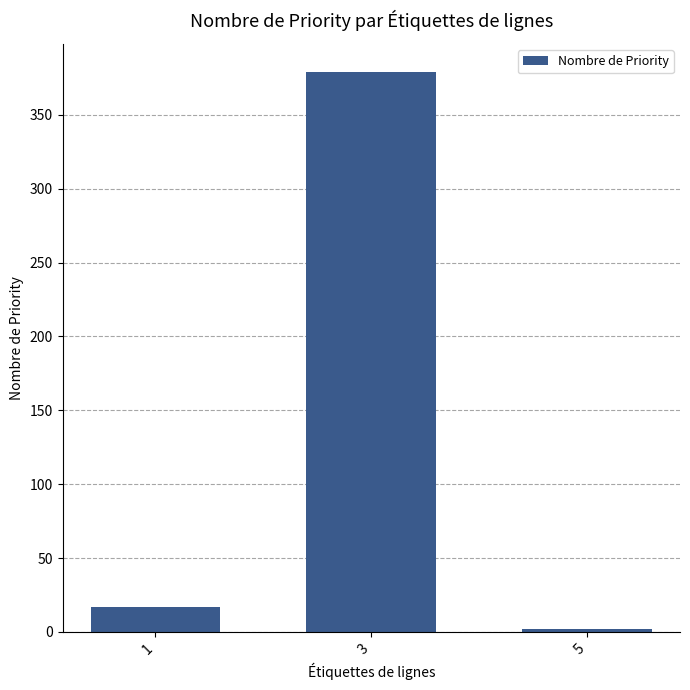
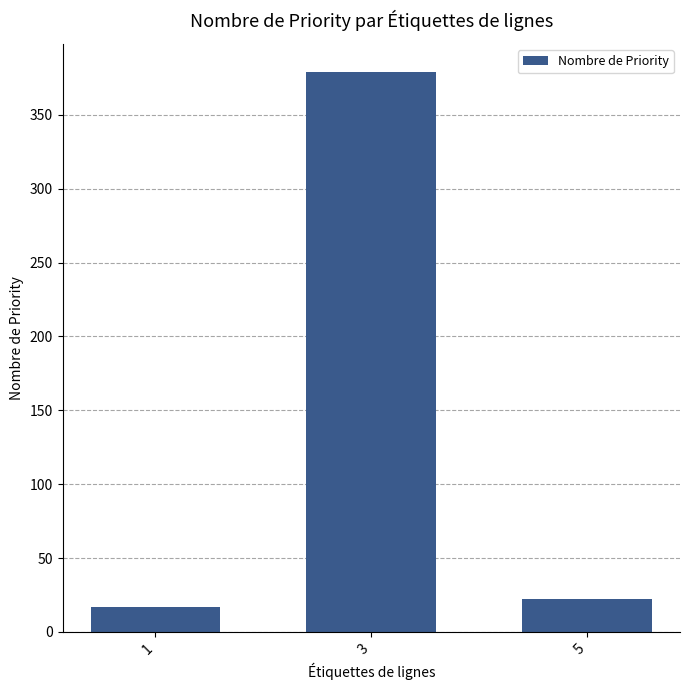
5: 2 -> 22
